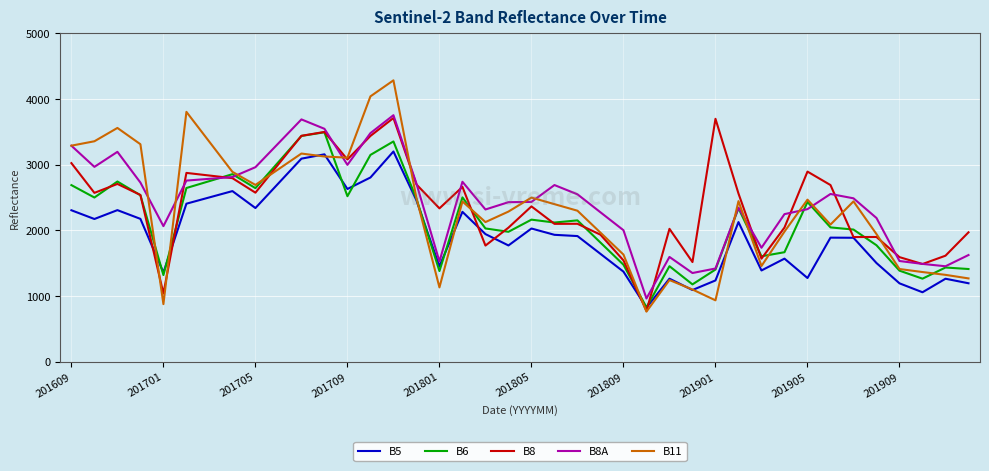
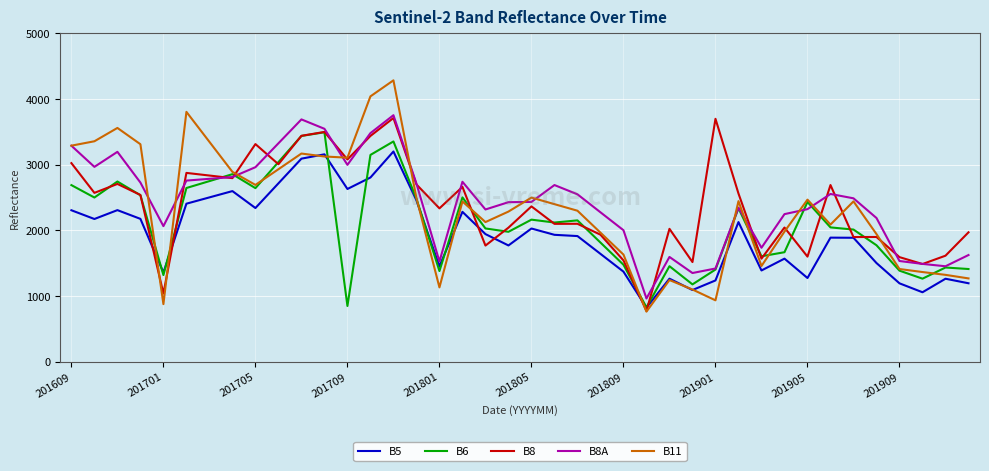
B8, 201705: 2600 -> 3300
B6, 201709: 2500 -> 800
B8, 201905: 2900 -> 1600
